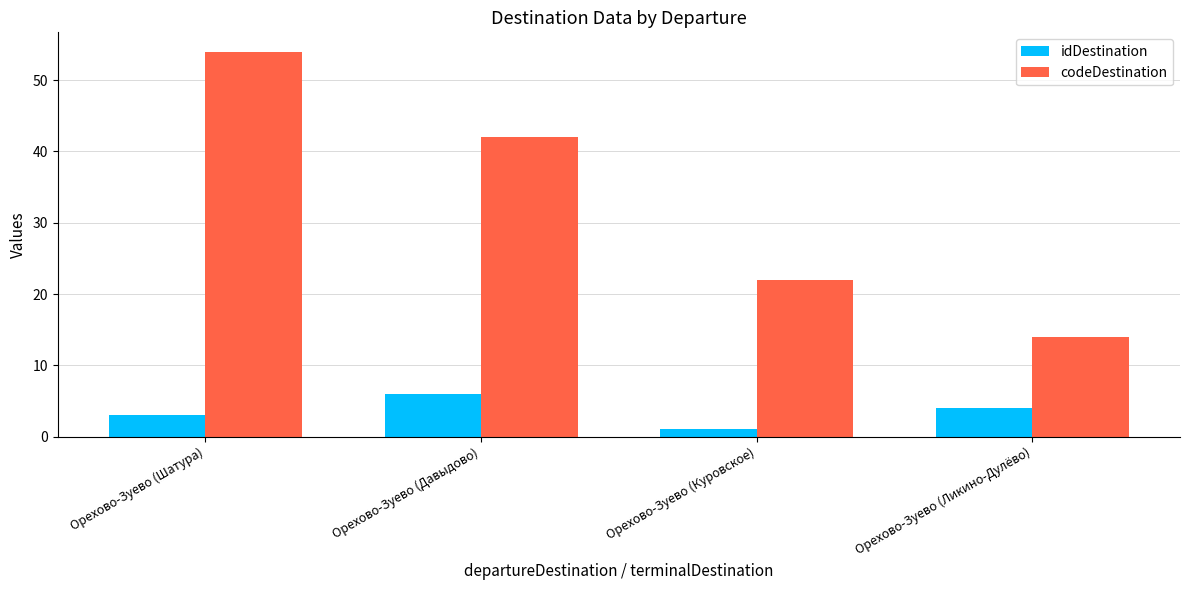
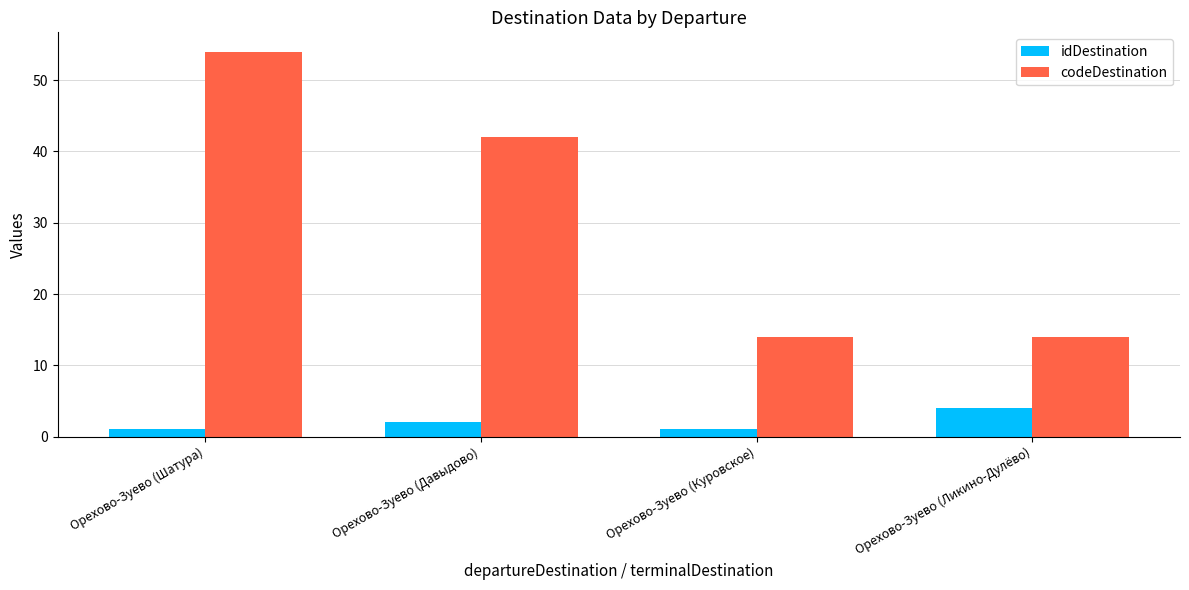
idDestination, Орехово-Зуево (Шатура): 3 -> 1
idDestination, Орехово-Зуево (Давыдово): 6 -> 2
codeDestination, Орехово-Зуево (Куровское): 22 -> 14
